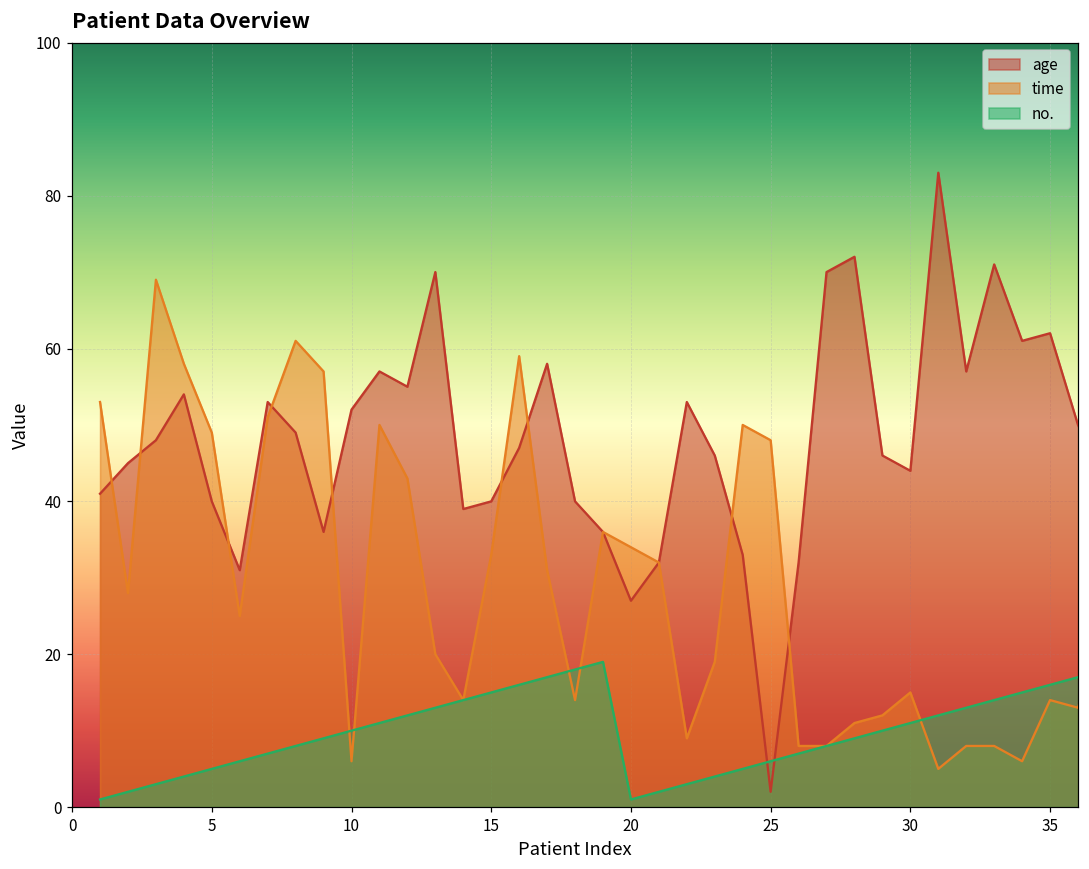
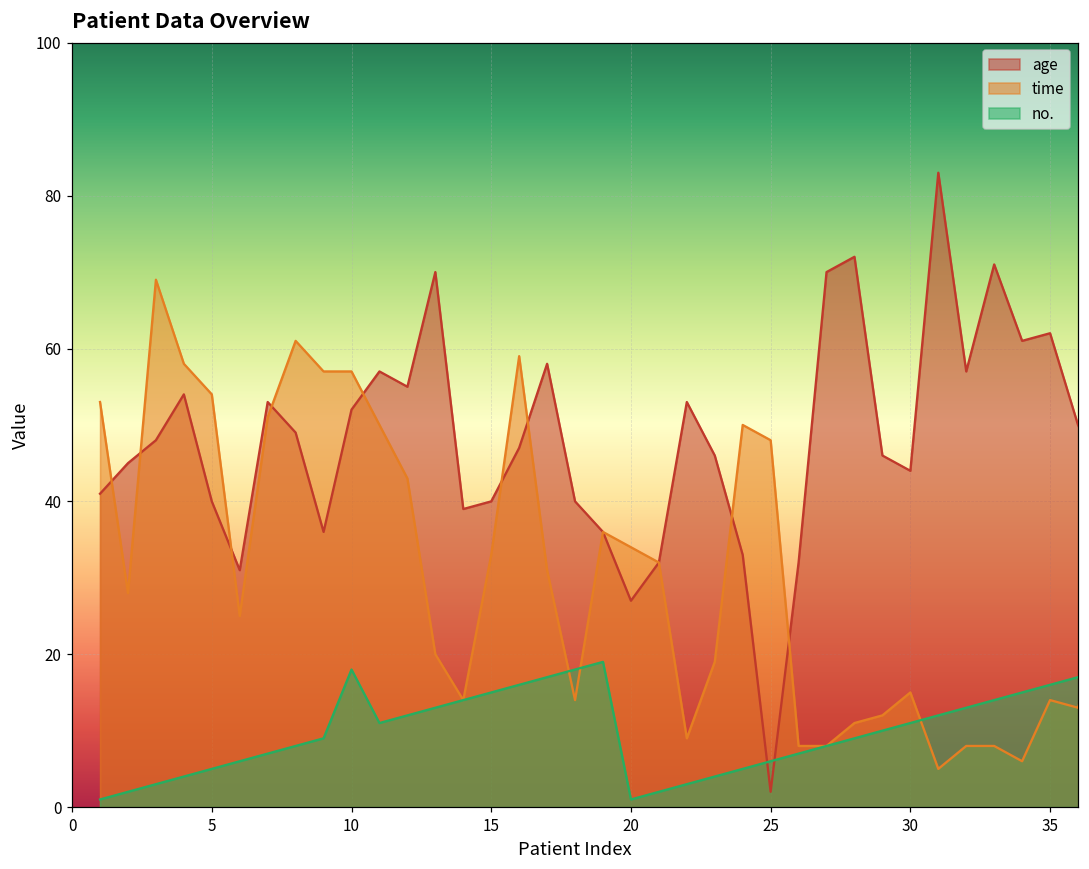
time, 5: 49 -> 54
time, 10: 6 -> 57
no., 10: 10 -> 18
